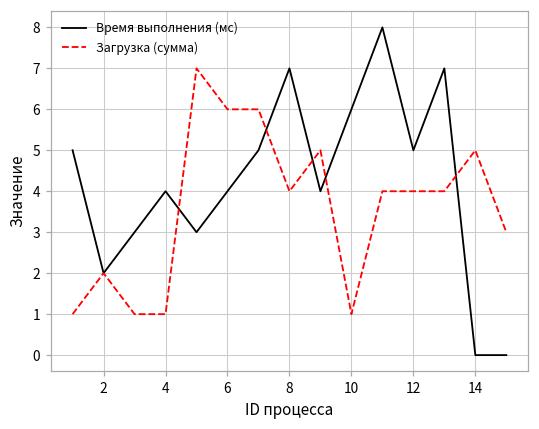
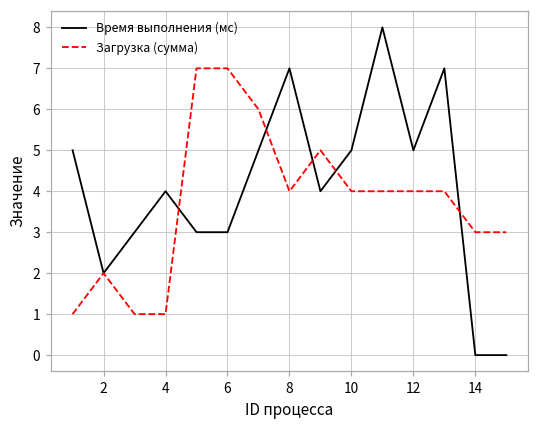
Время выполнения (мс), 6: 4 -> 3
Загрузка (сумма), 6: 6 -> 7
Время выполнения (мс), 10: 6 -> 5
Загрузка (сумма), 10: 1 -> 4
Загрузка (сумма), 14: 5 -> 3
